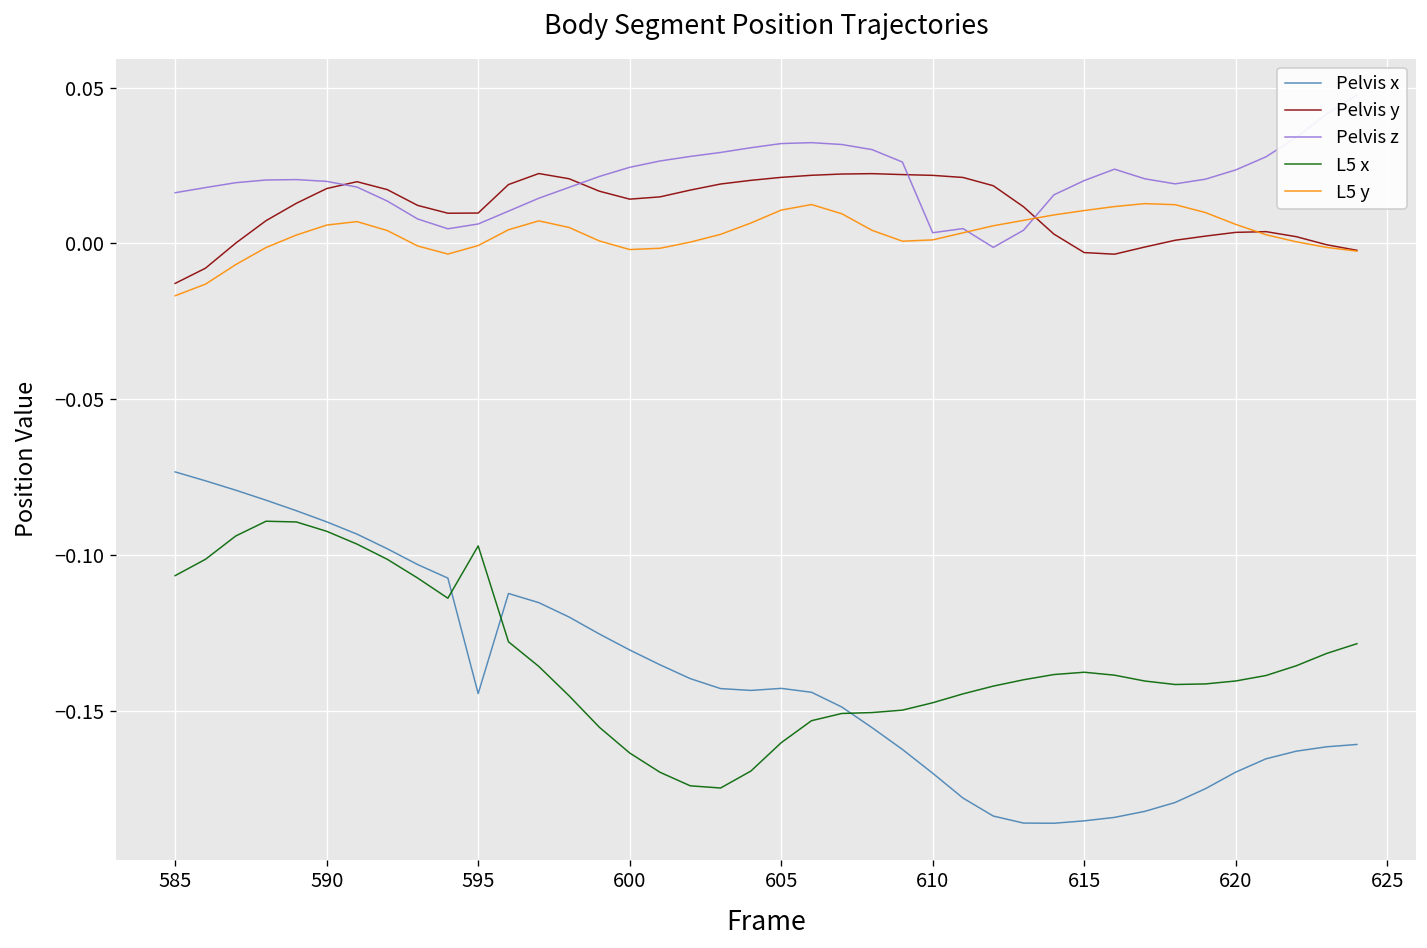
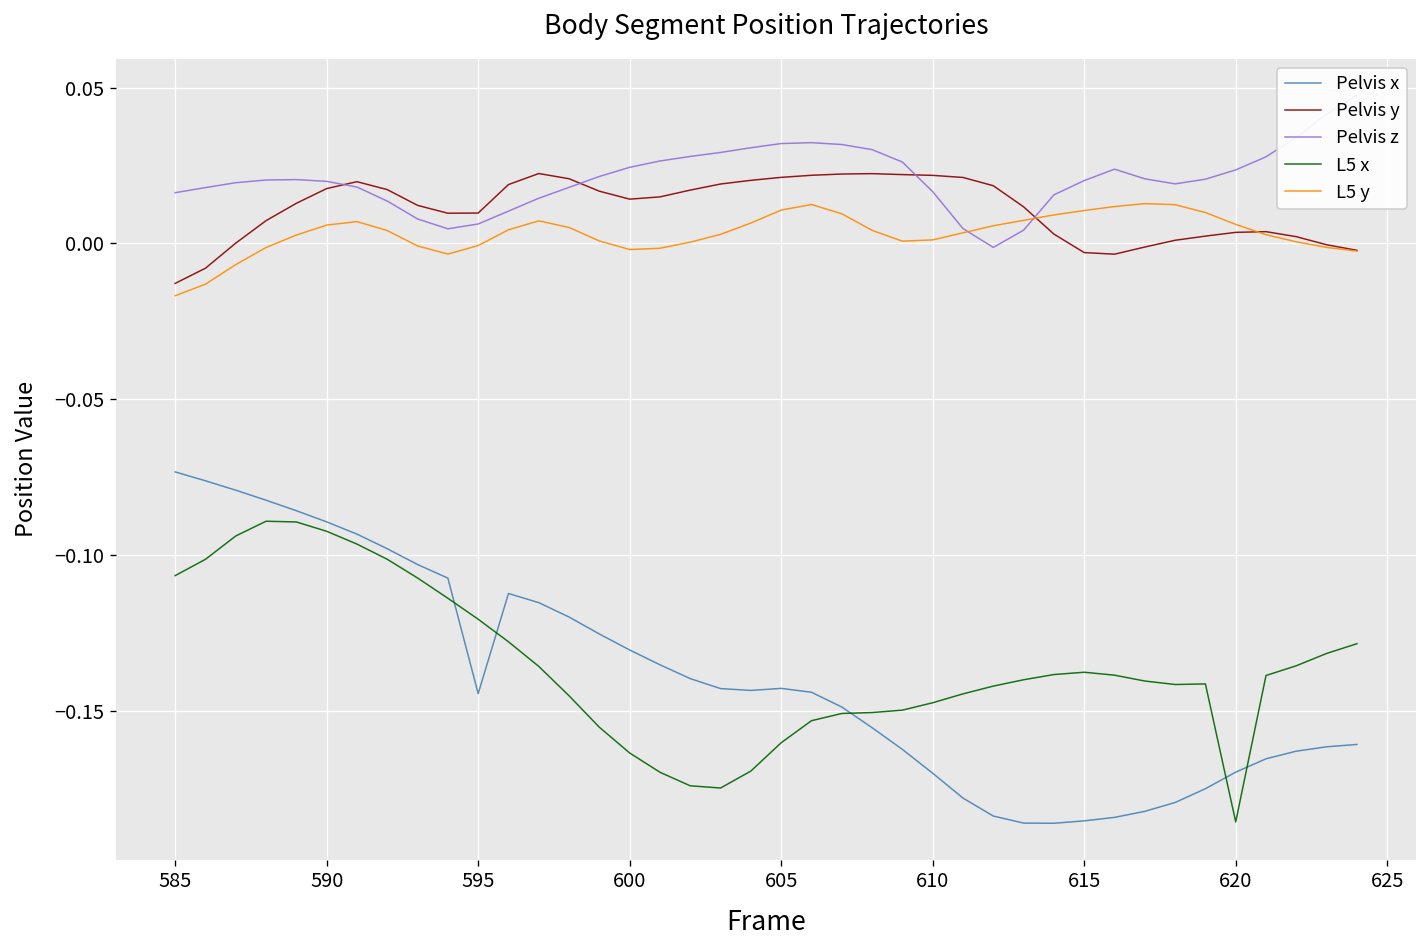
L5 x, 595: -0.097 -> -0.121
Pelvis z, 610: 0.003 -> 0.017
L5 x, 620: -0.140 -> -0.186
